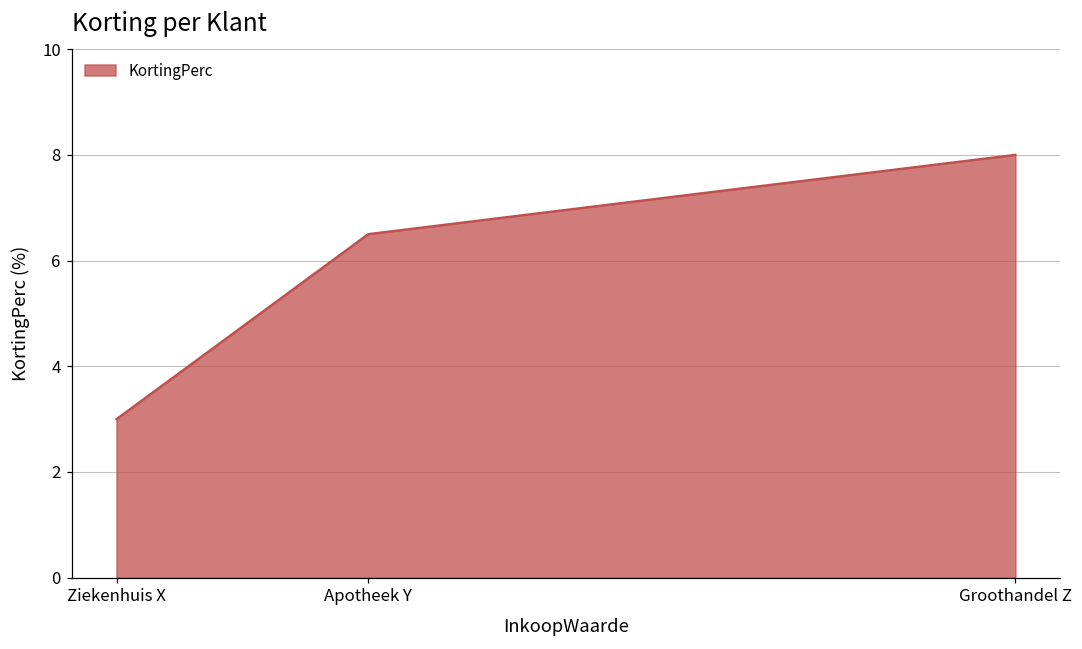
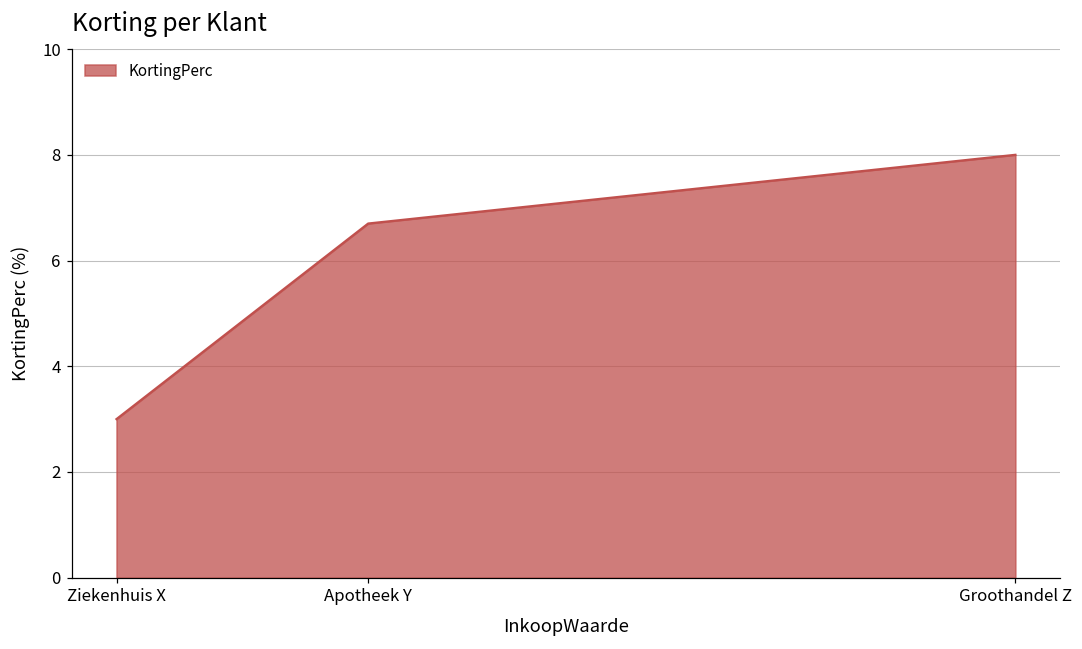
Apotheek Y: 6.5 -> 6.7
